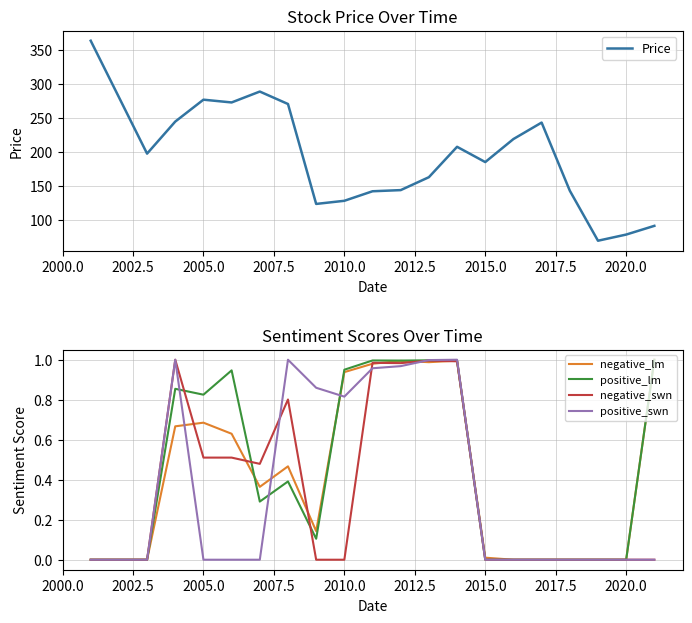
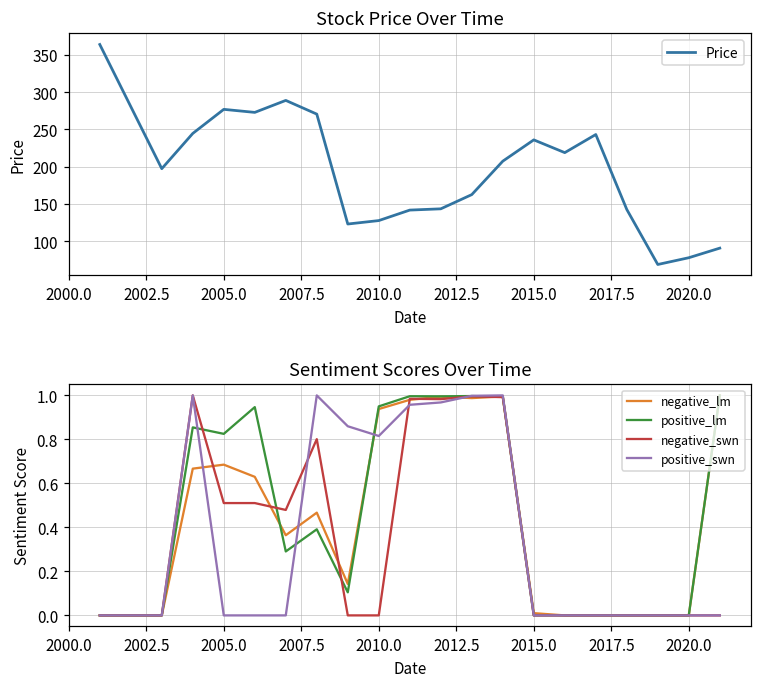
Stock Price Over Time, 2015.0: 180 -> 240
